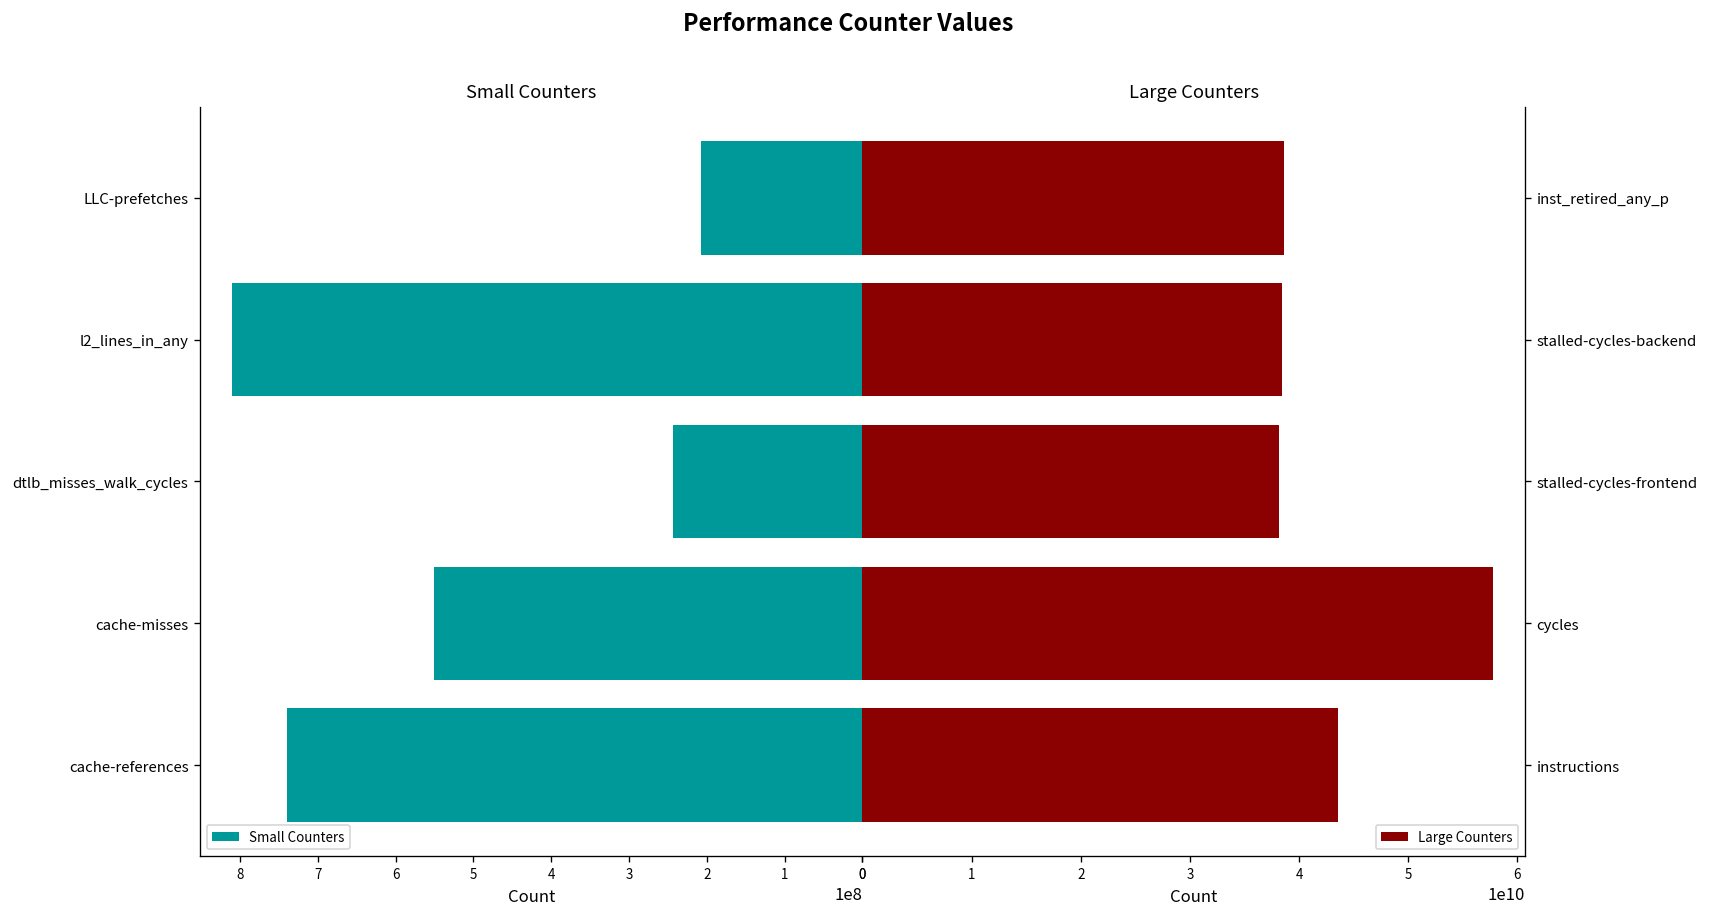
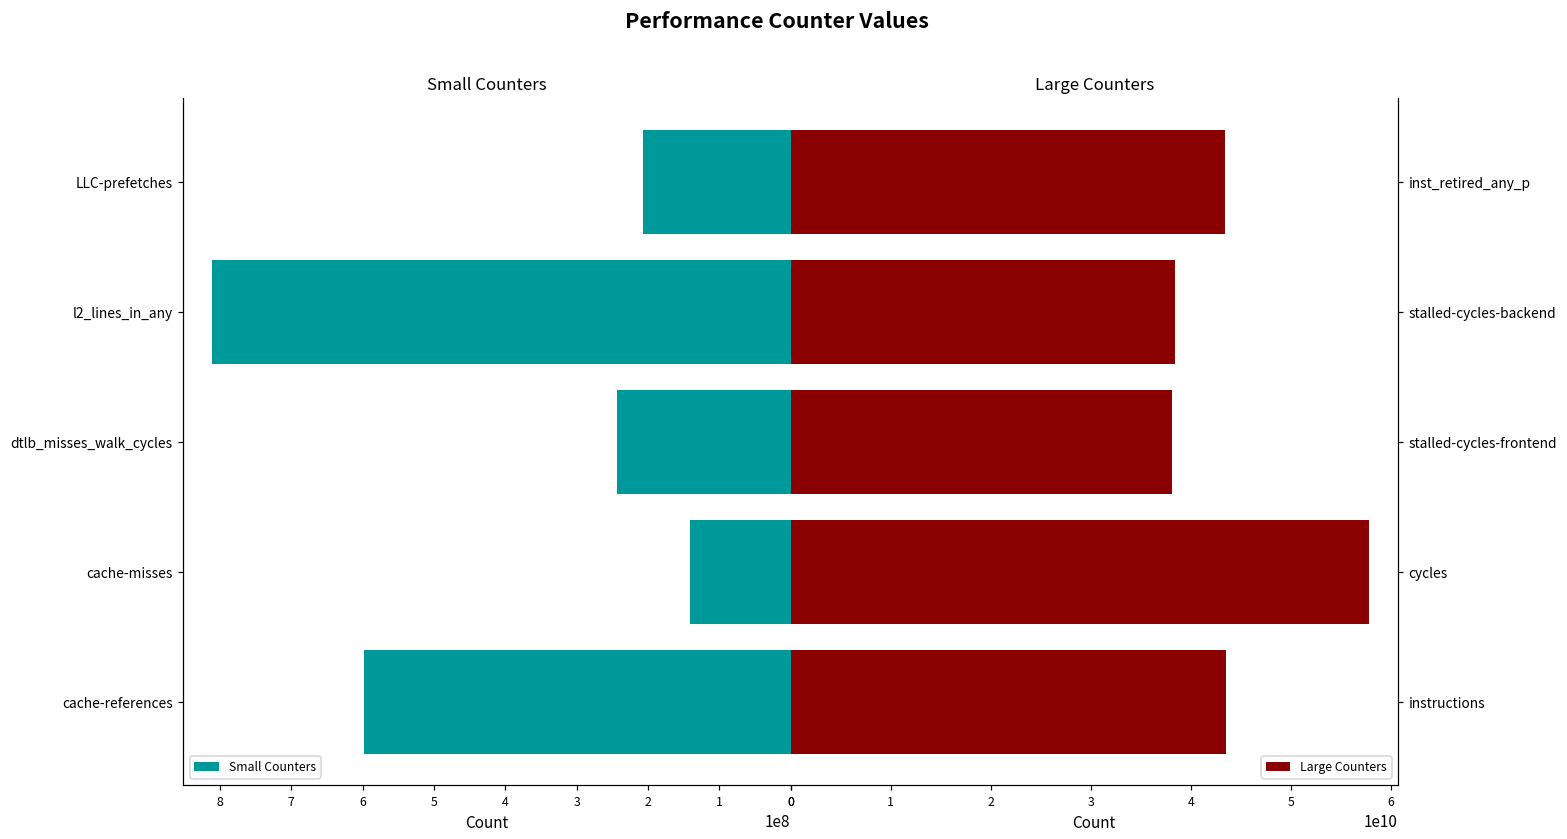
Small Counters, cache-misses: 550000000 -> 140000000
Small Counters, cache-references: 740000000 -> 600000000
Large Counters, inst_retired_any_p: 39000000000 -> 43000000000
